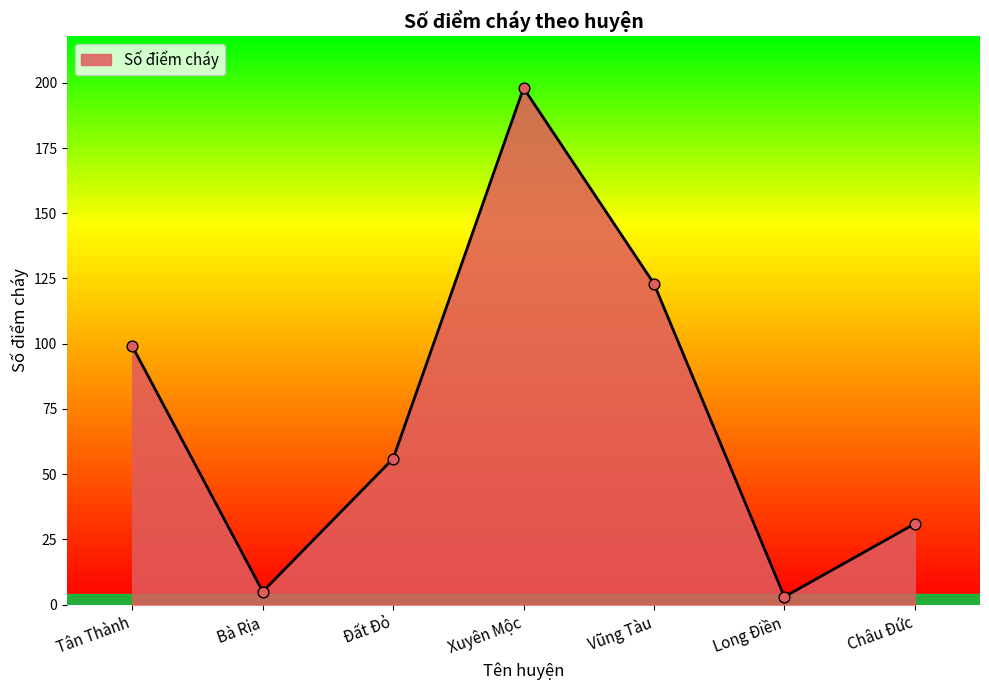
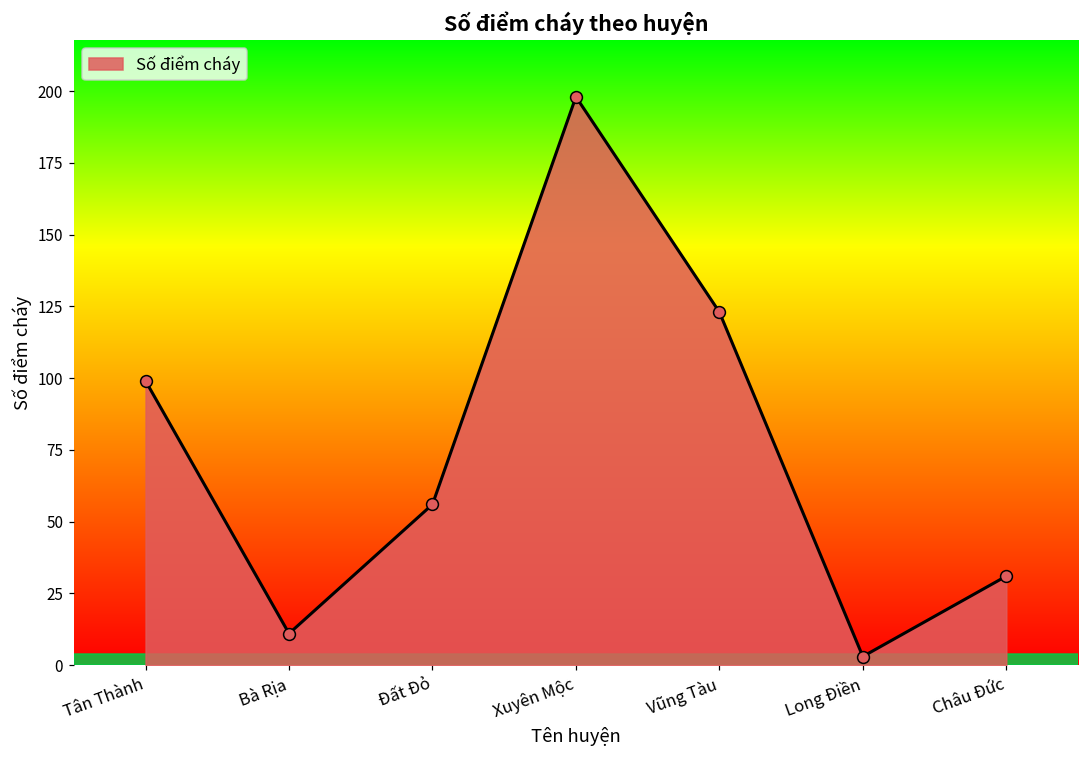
Bà Rịa: 5 -> 11
